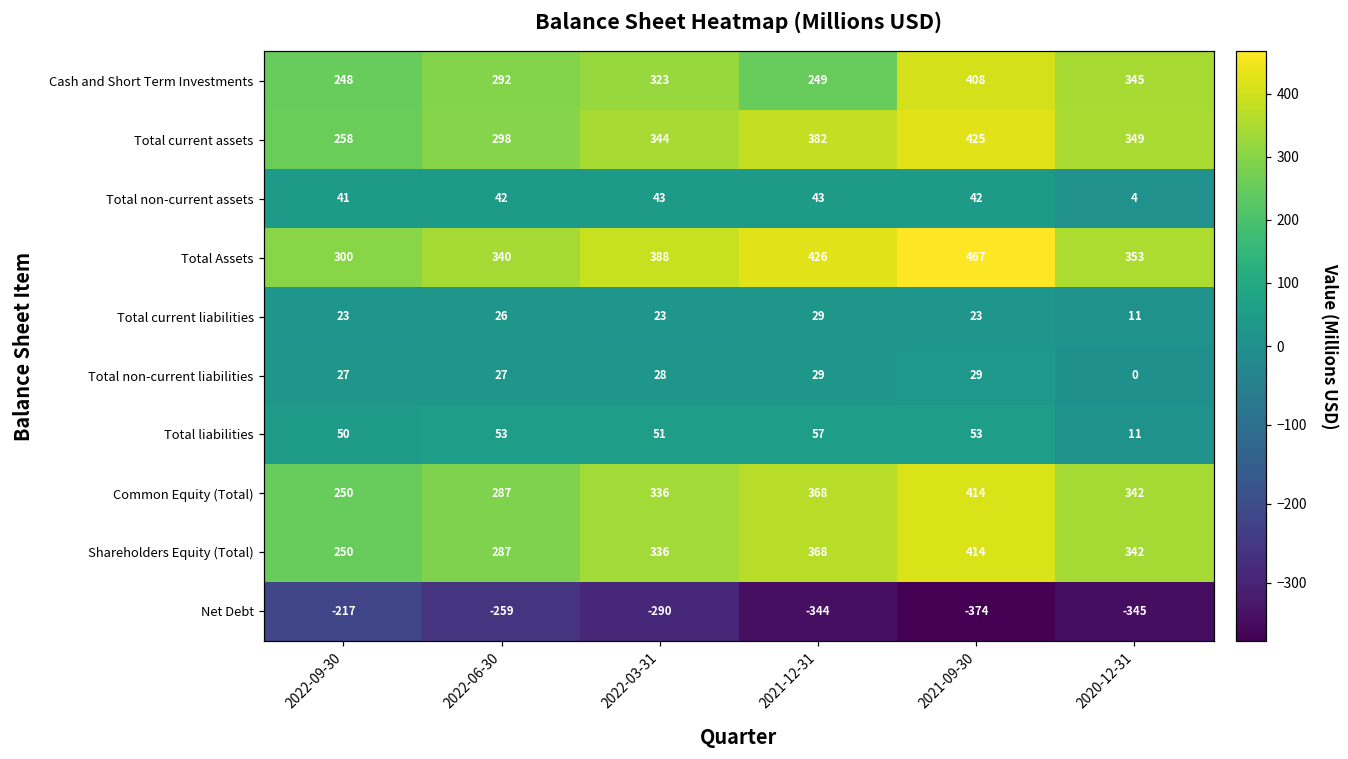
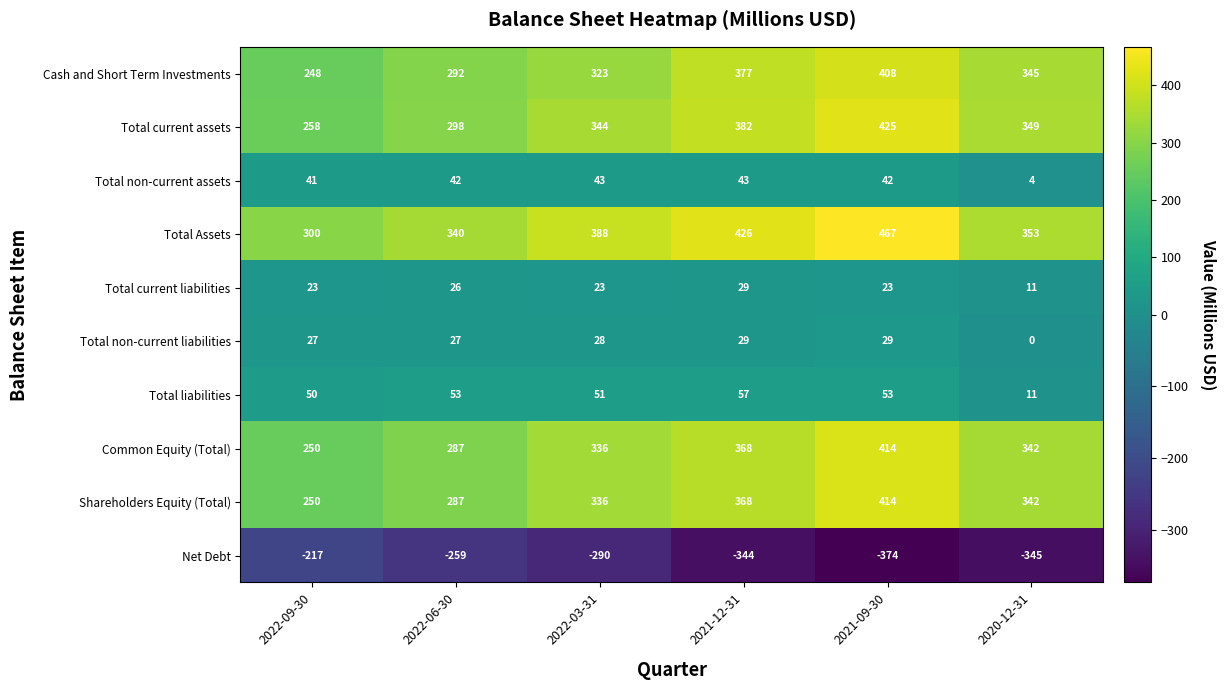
Cash and Short Term Investments, 2021-12-31: 249 -> 377
